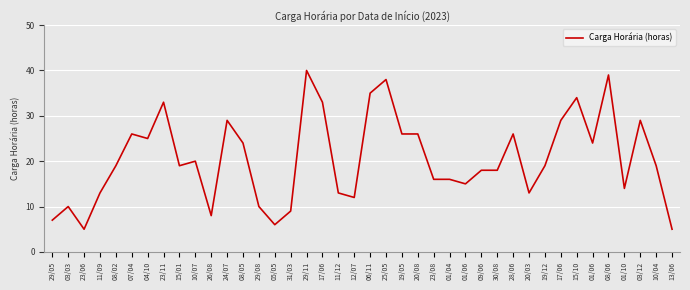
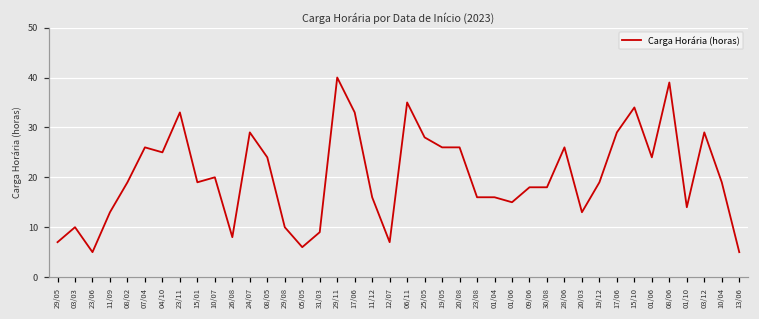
11/12: 13 -> 16
12/07: 12 -> 7
25/05: 38 -> 28
